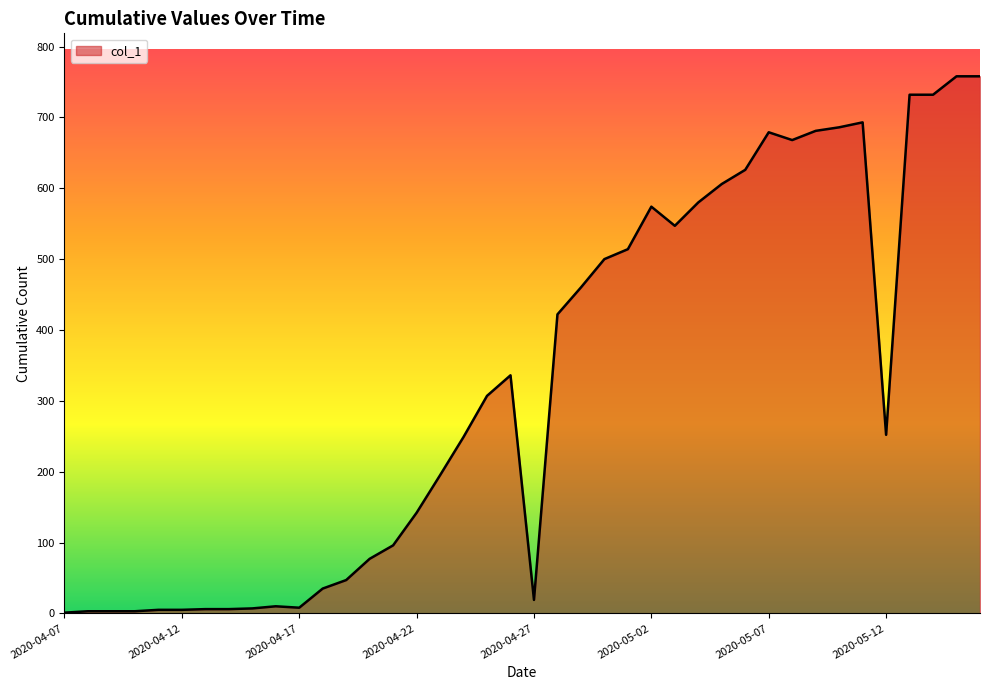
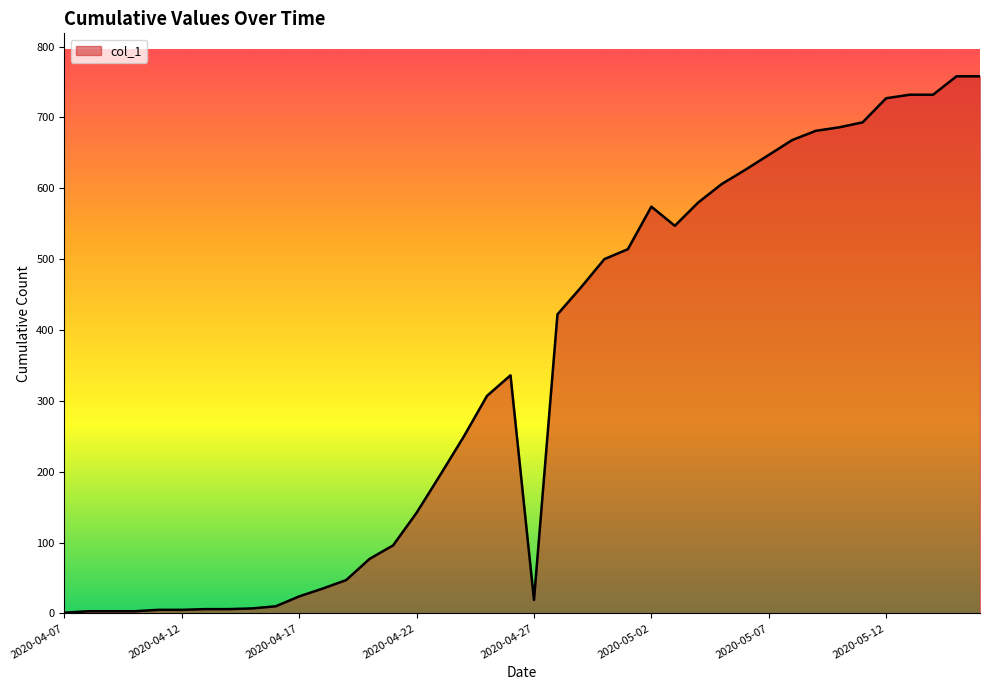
2020-04-17: 10 -> 20
2020-05-07: 680 -> 650
2020-05-12: 250 -> 730
